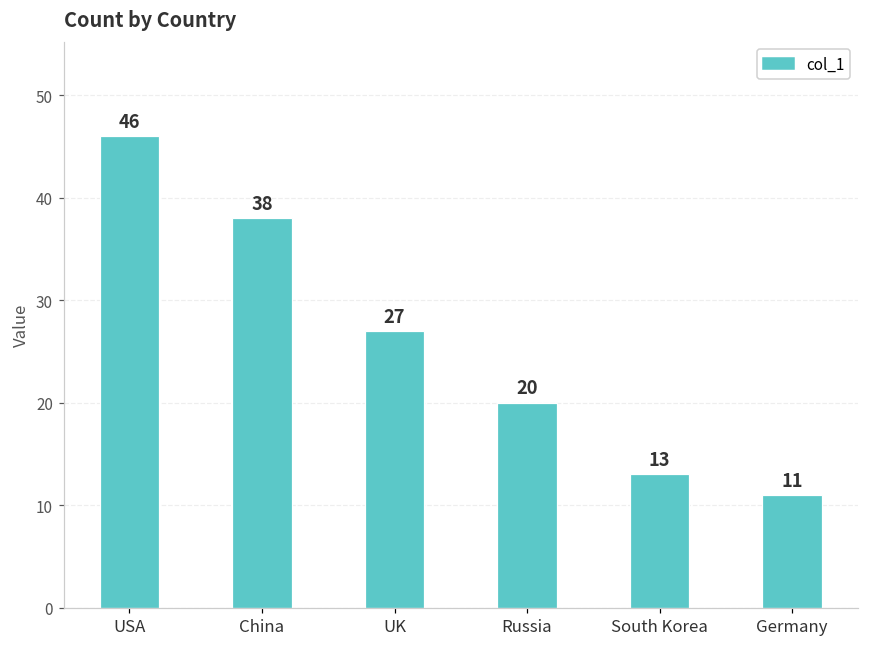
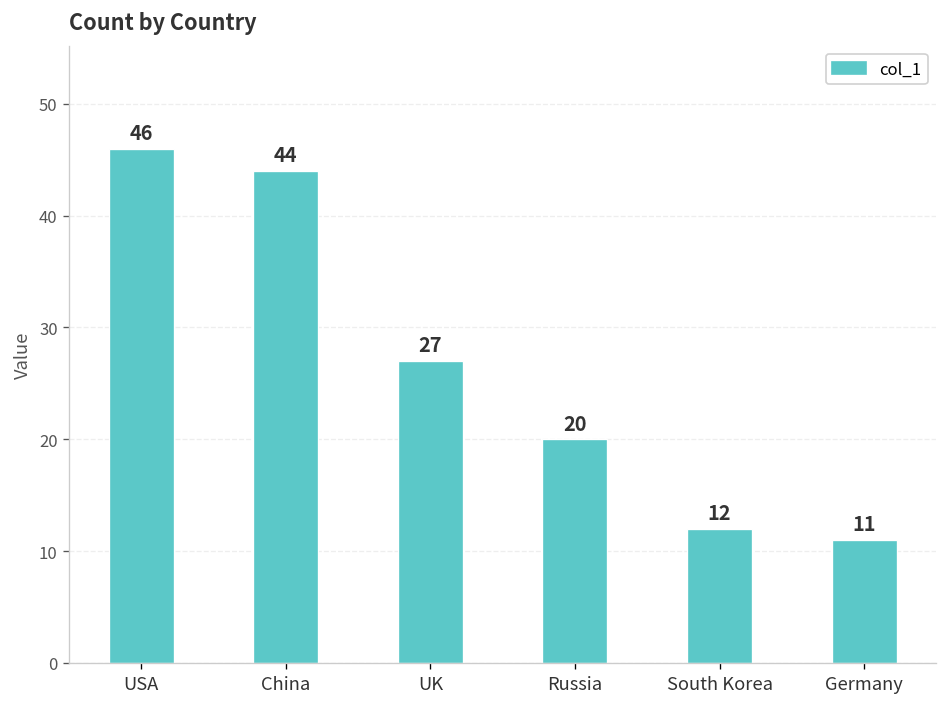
China: 38 -> 44
South Korea: 13 -> 12
